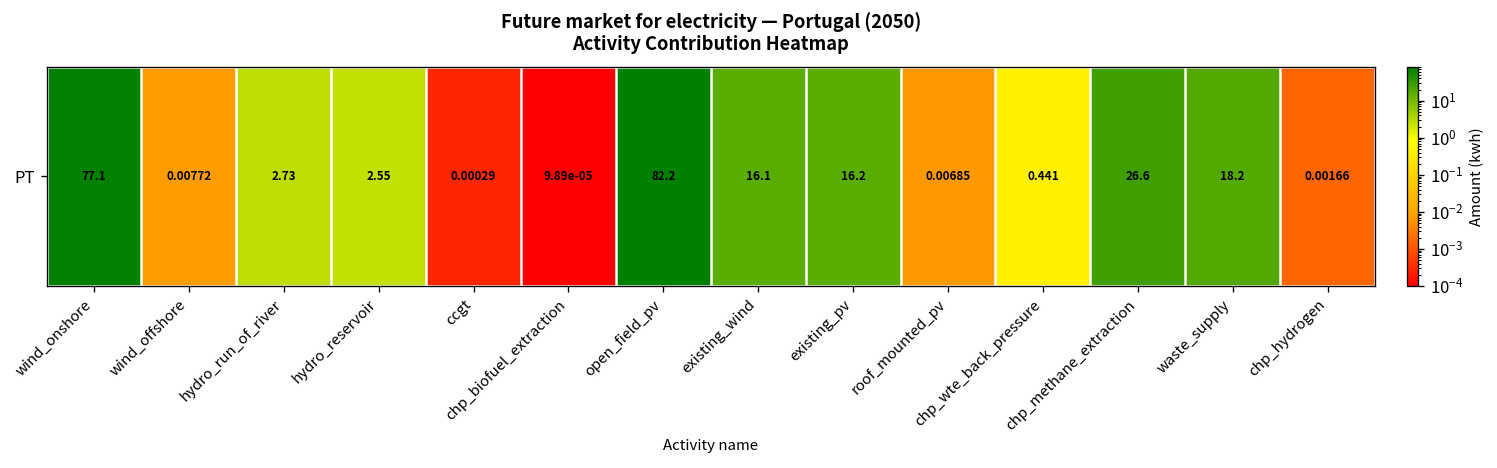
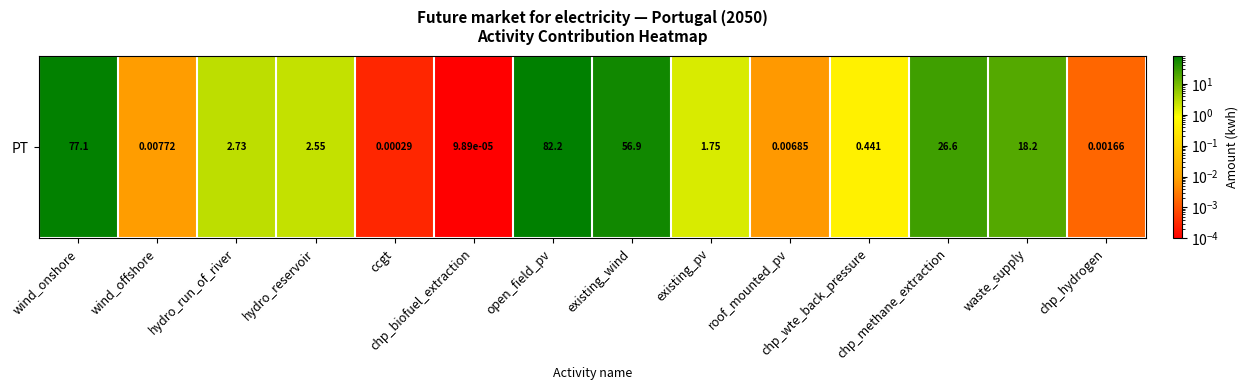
PT, existing_wind: 16.1 -> 56.9
PT, existing_pv: 16.2 -> 1.75
